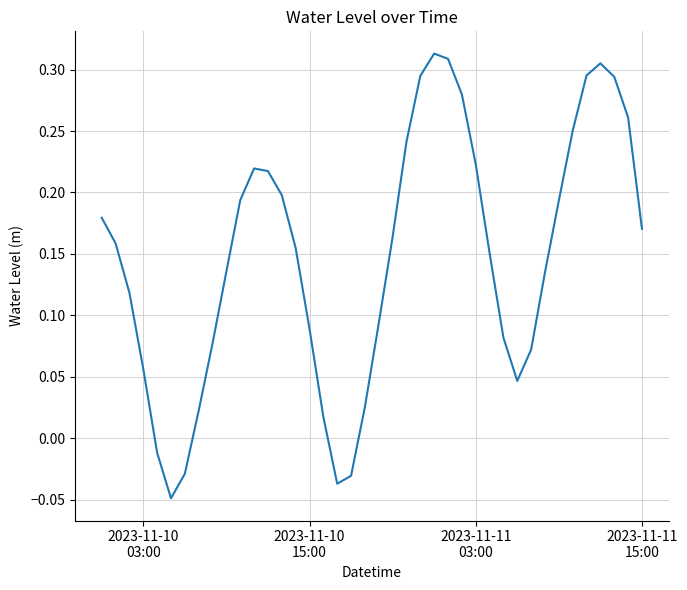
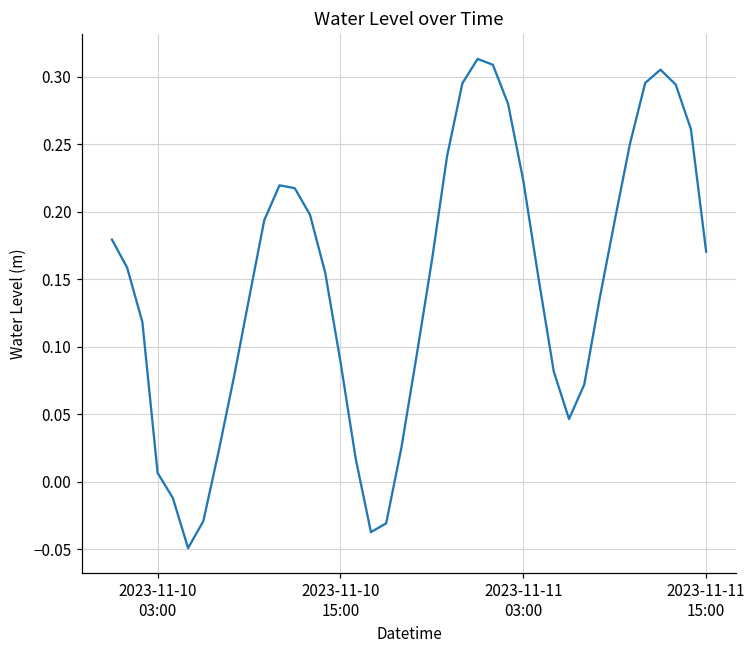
2023-11-10 03:00: 0.056 -> 0.007
